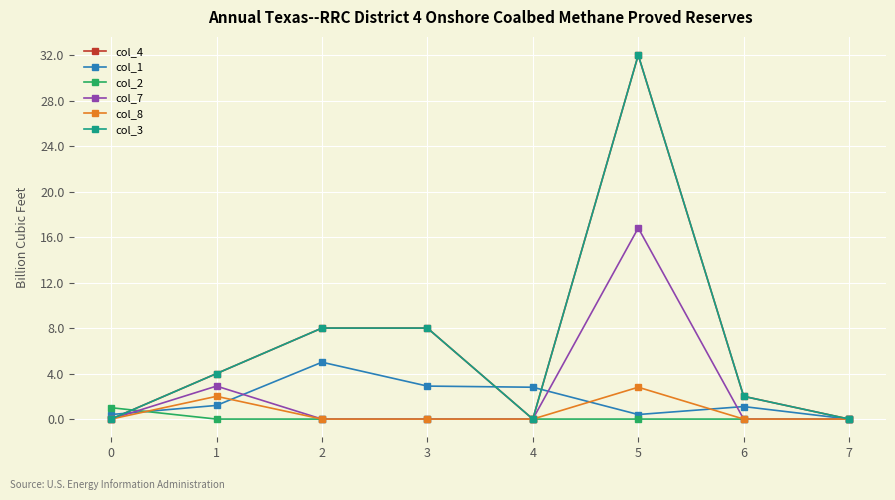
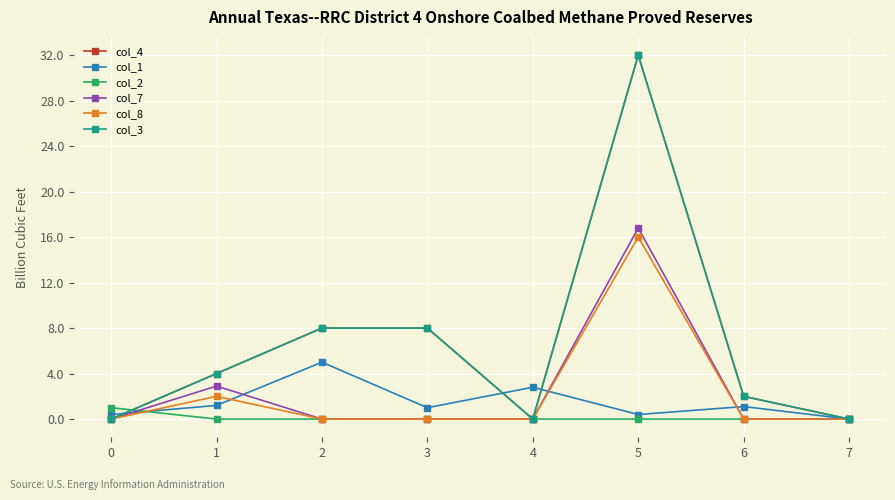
col_1, 3: 2.9 -> 1.0
col_8, 5: 2.8 -> 16.0
